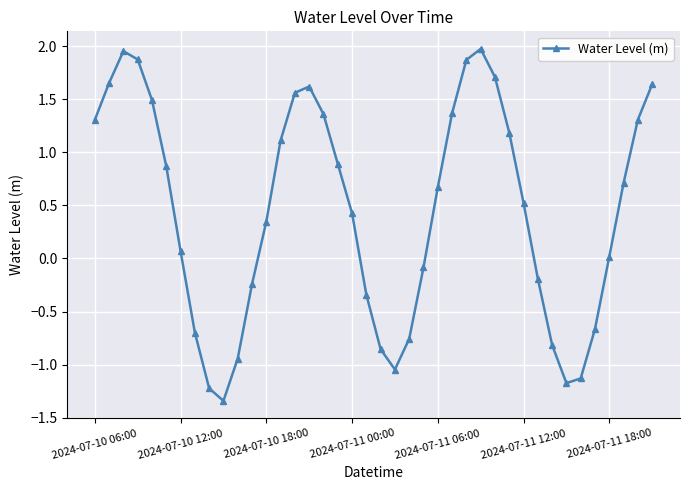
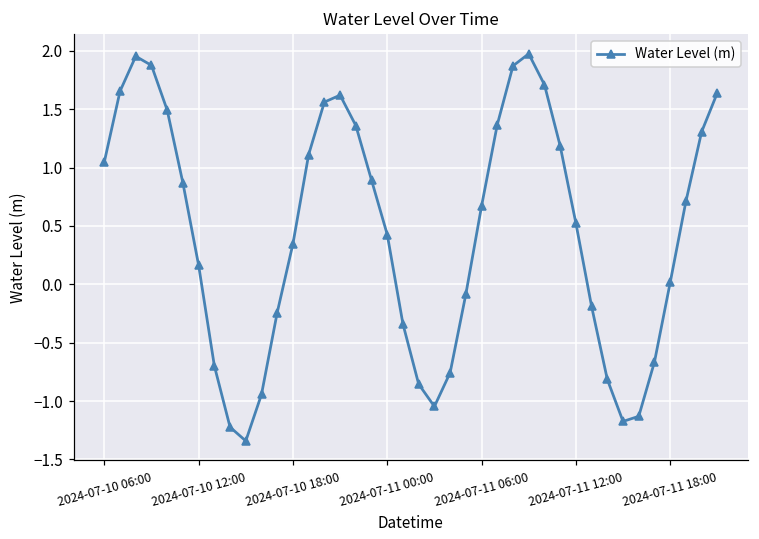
2024-07-10 06:00: 1.31 -> 1.05
2024-07-10 12:00: 0.07 -> 0.16
